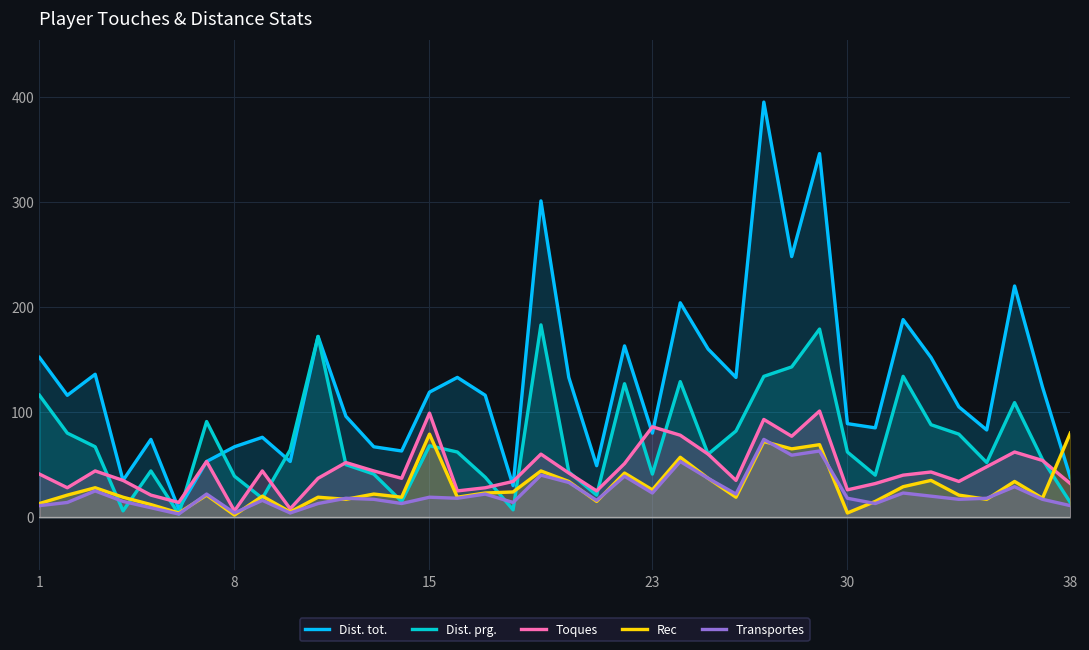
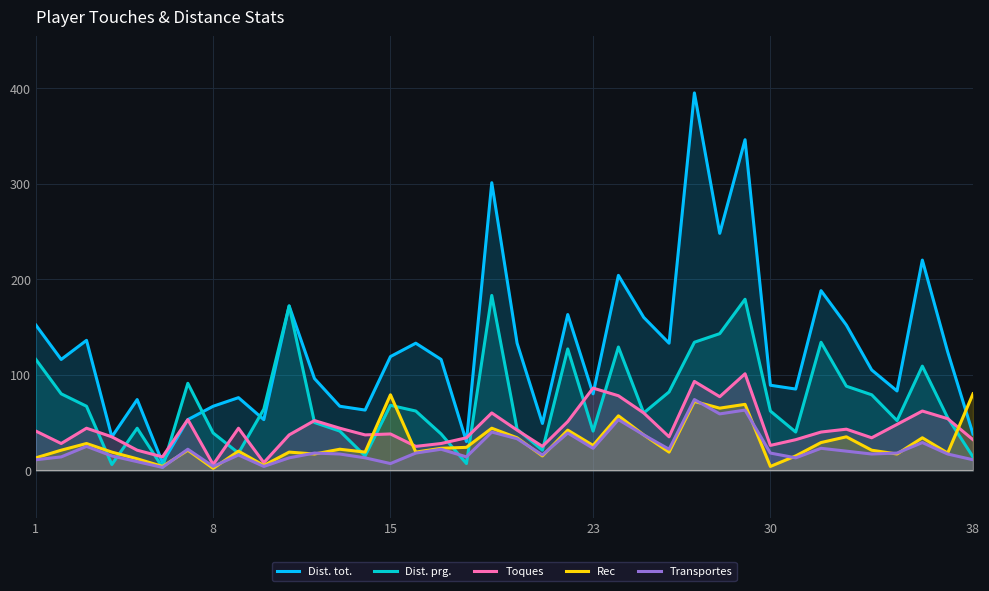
Toques, 15: 100 -> 40
Transportes, 15: 20 -> 10
